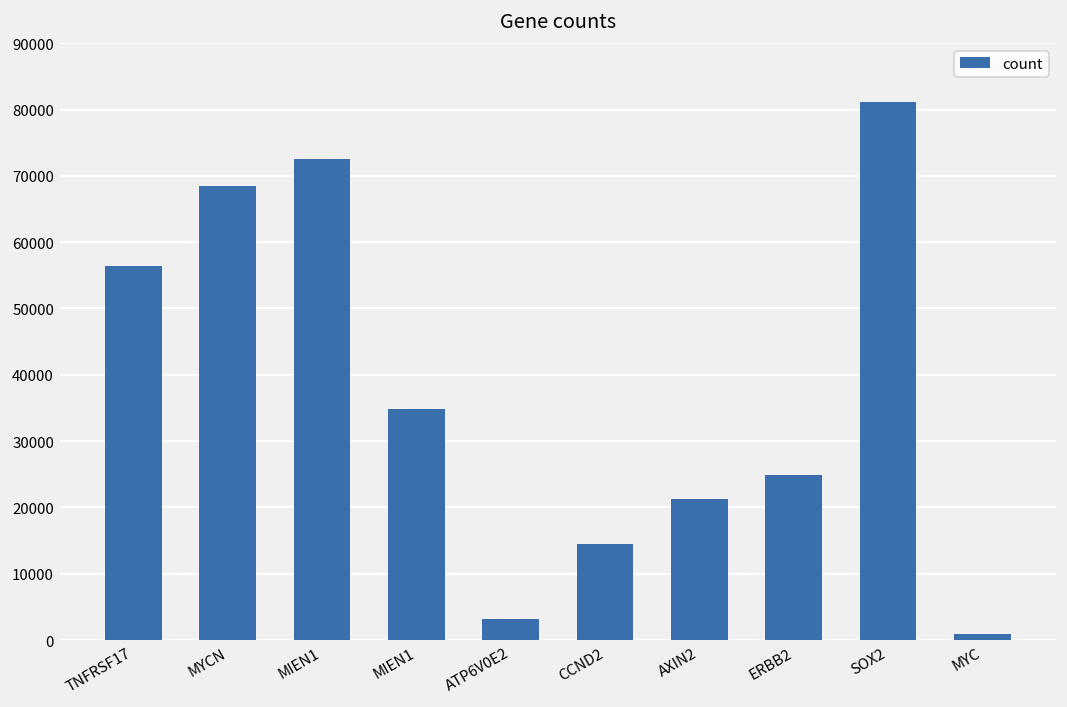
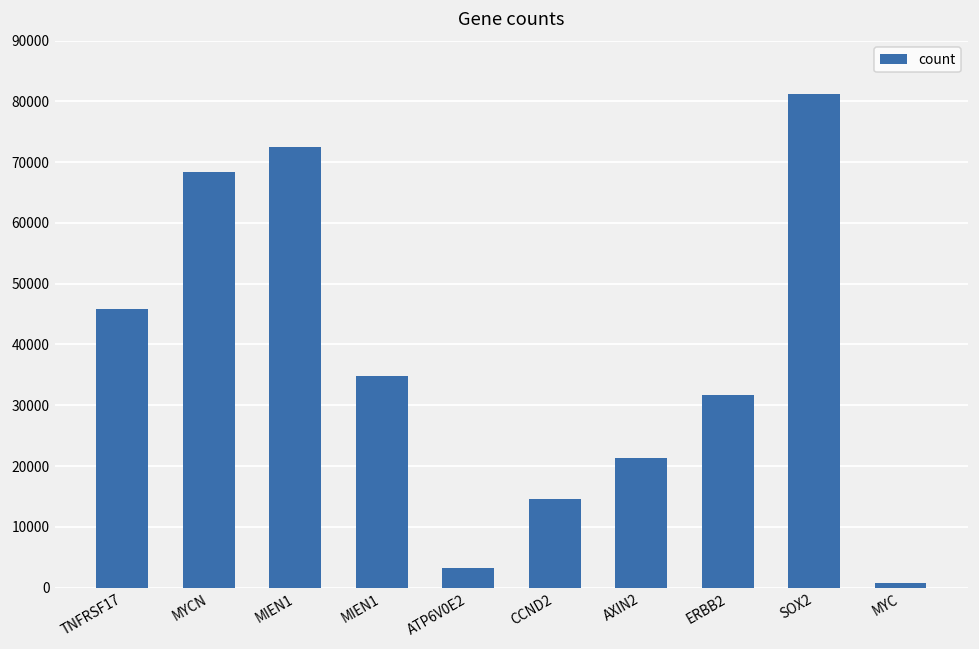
TNFRSF17: 56000 -> 46000
ERBB2: 25000 -> 32000
